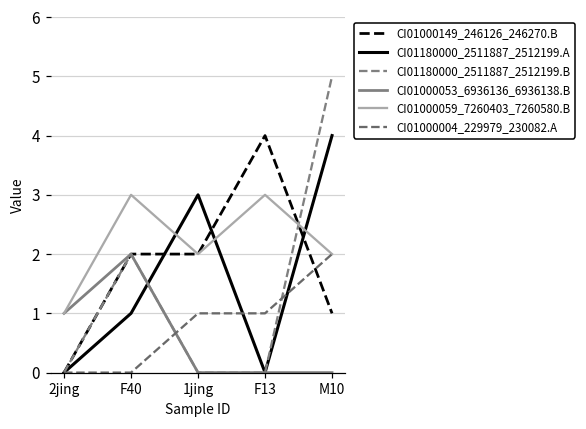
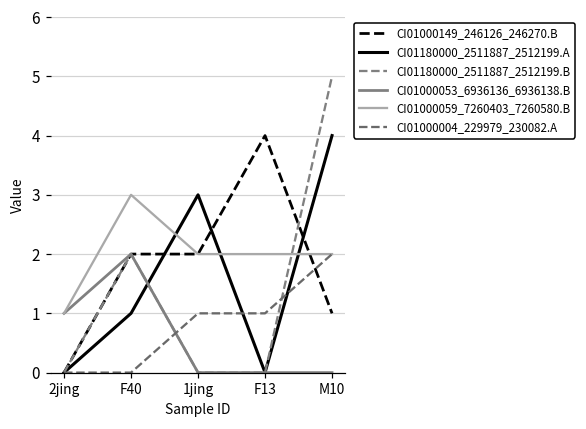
CI01000059_7260403_7260580.B, F13: 3 -> 2
